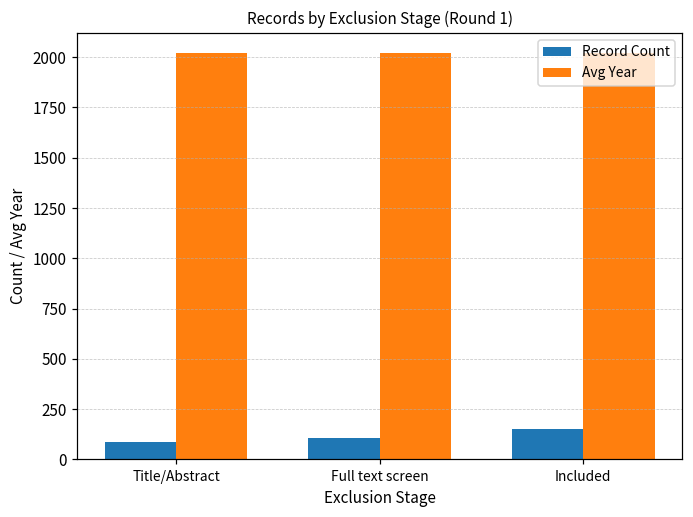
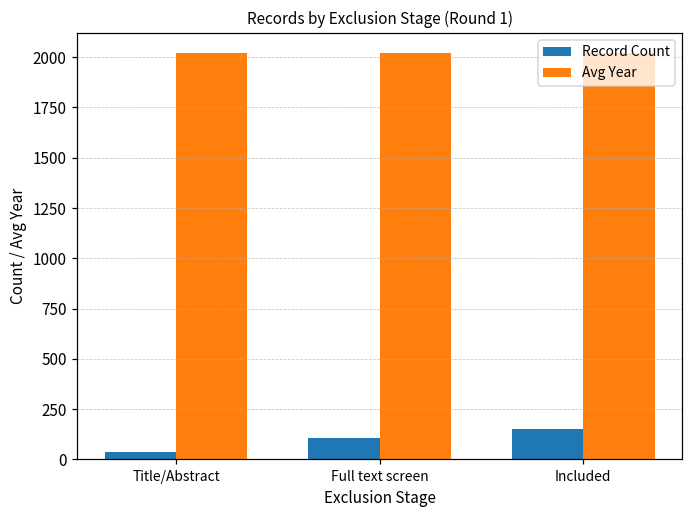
Record Count, Title/Abstract: 90 -> 40
